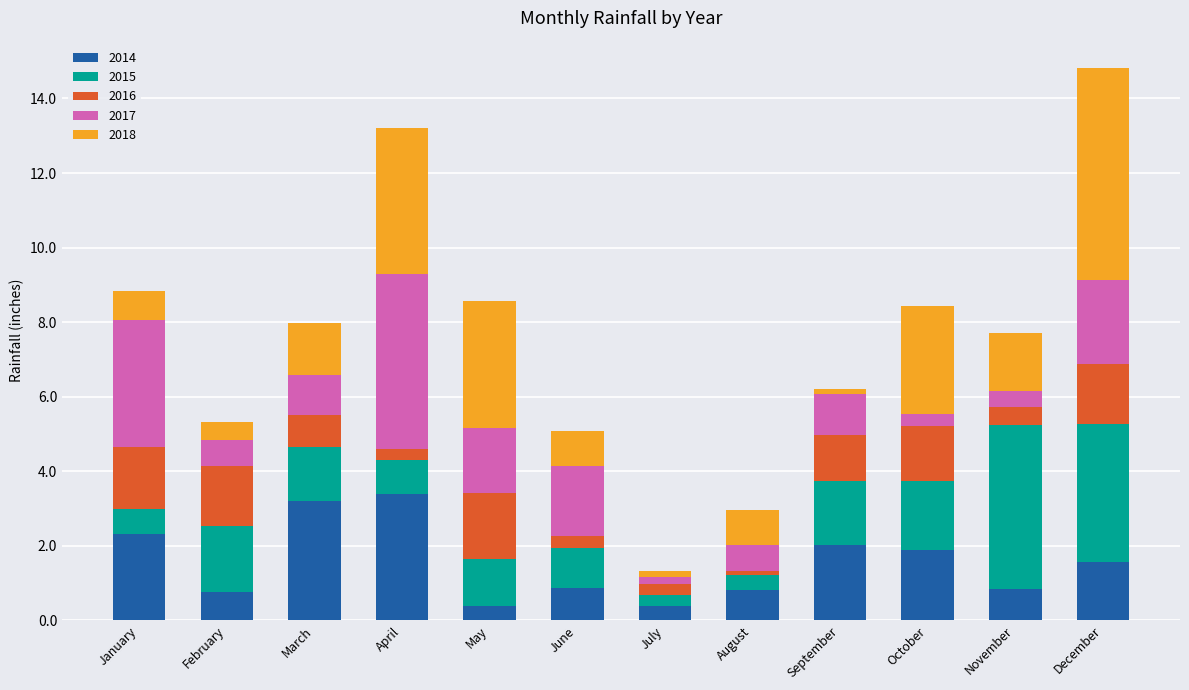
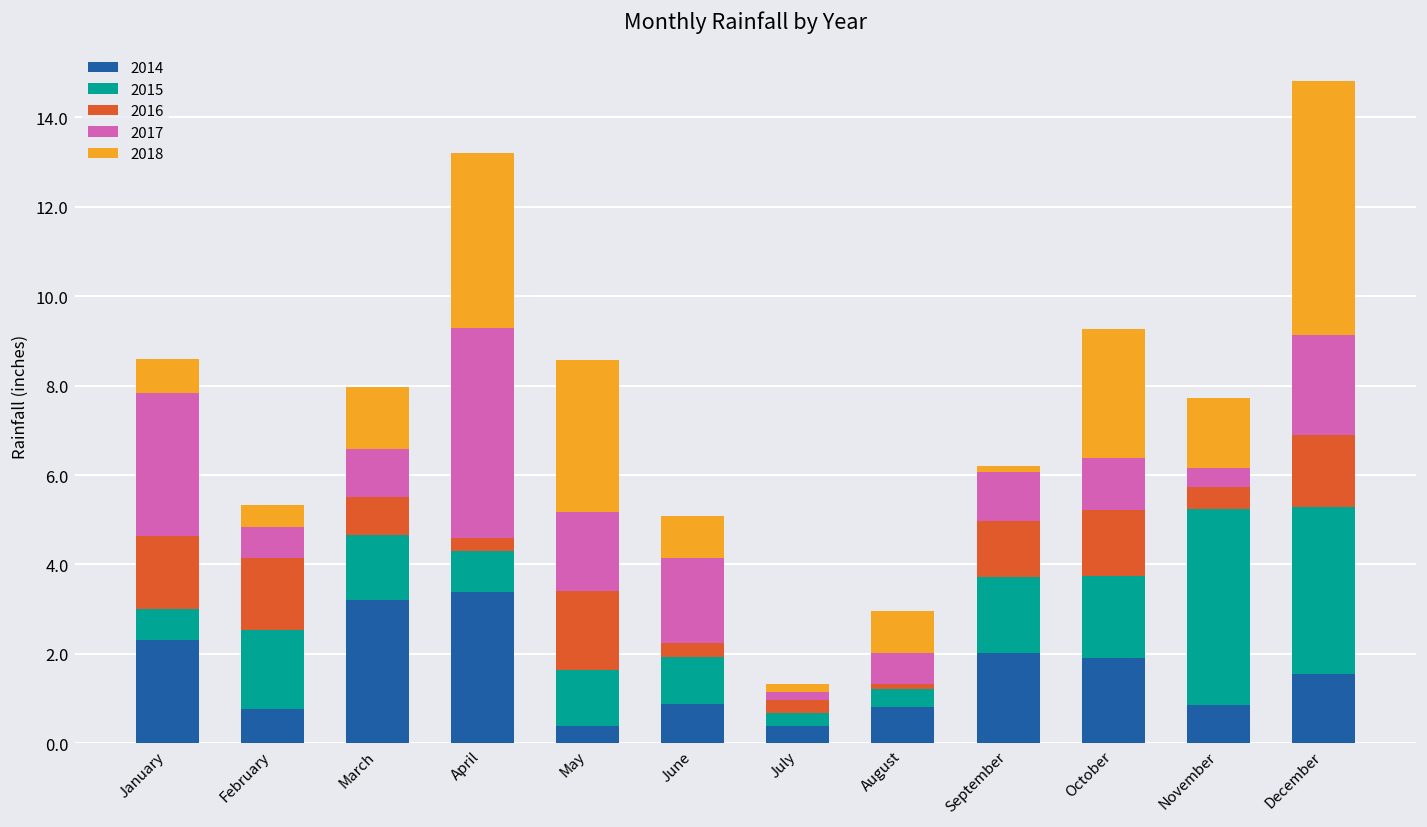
2017, January: 3.4 -> 3.2
2017, October: 0.3 -> 1.2
